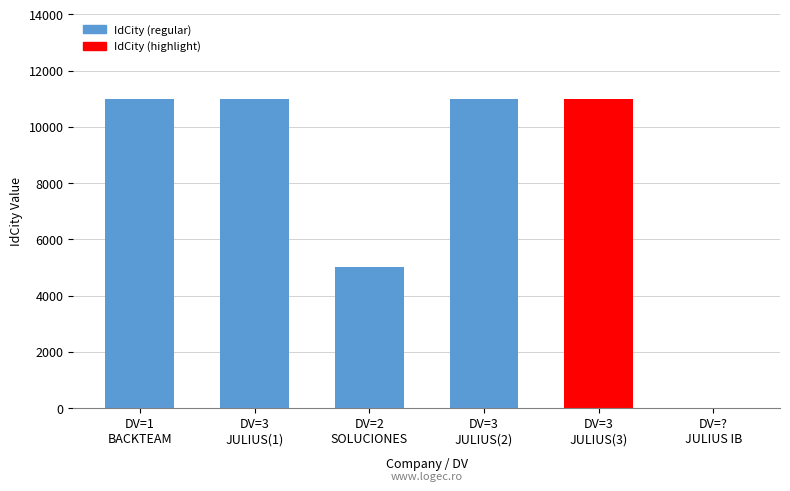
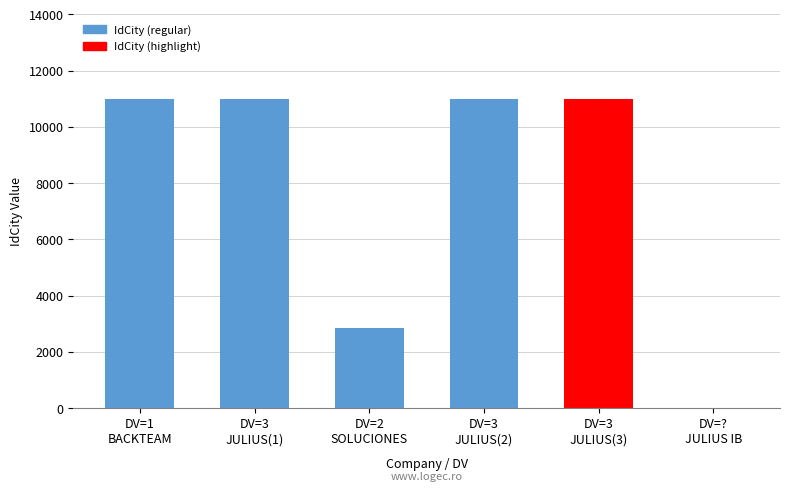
DV=2 SOLUCIONES: 5000 -> 2900
